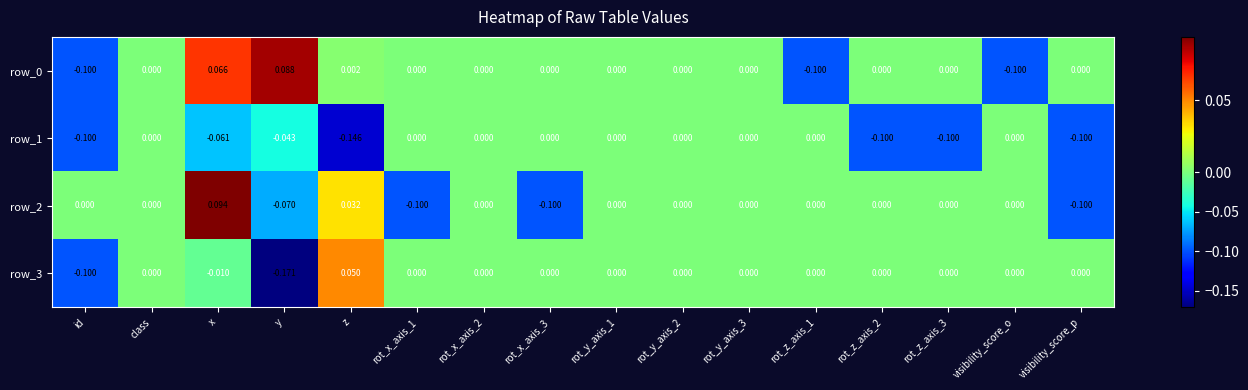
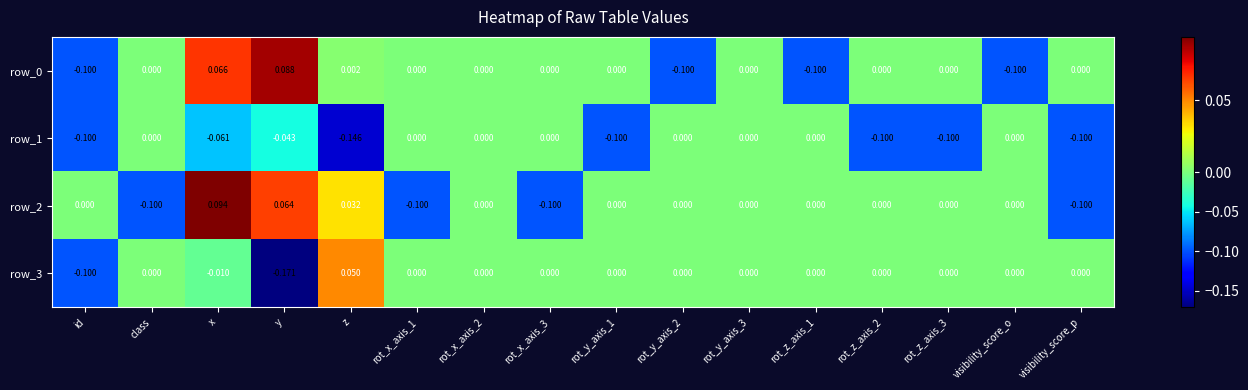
row_0, rot_y_axis_2: 0.000 -> -0.100
row_1, rot_y_axis_1: 0.000 -> -0.100
row_2, class: 0.000 -> -0.100
row_2, y: -0.070 -> 0.064
